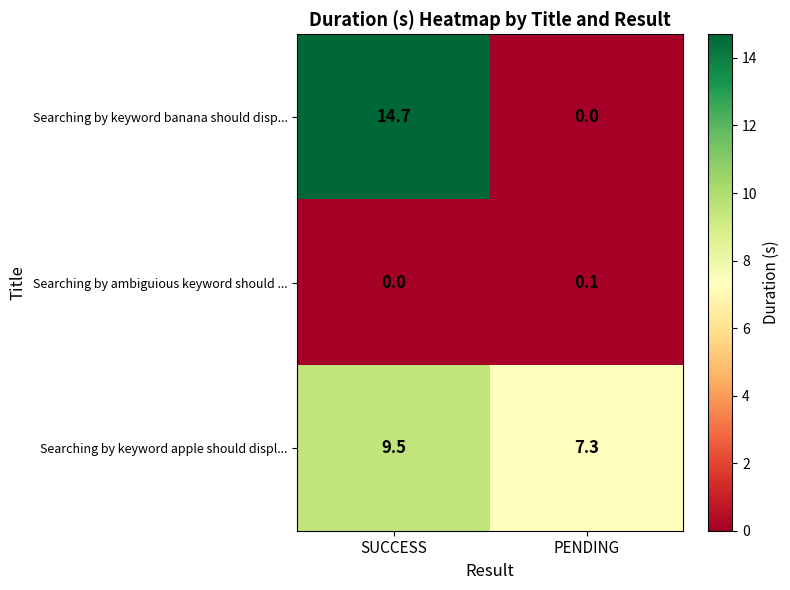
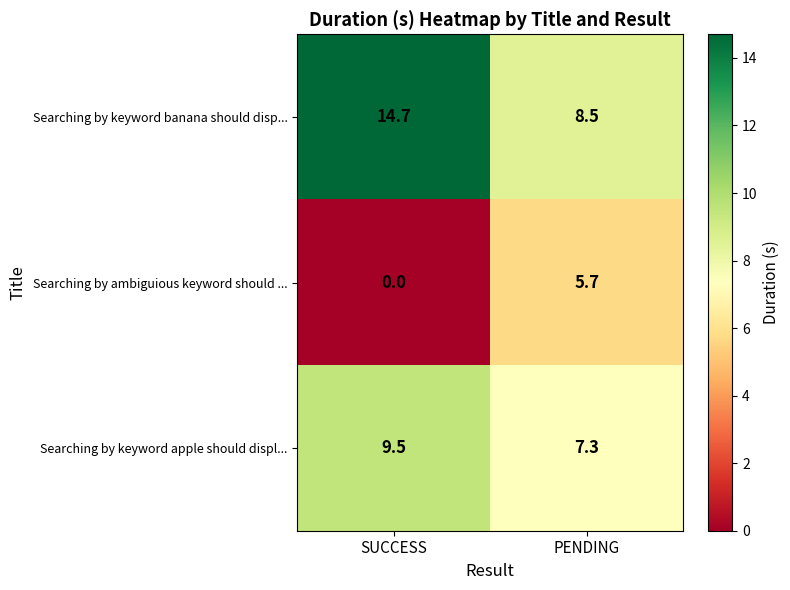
Searching by keyword banana should disp..., PENDING: 0.0 -> 8.5
Searching by ambiguious keyword should ..., PENDING: 0.1 -> 5.7
